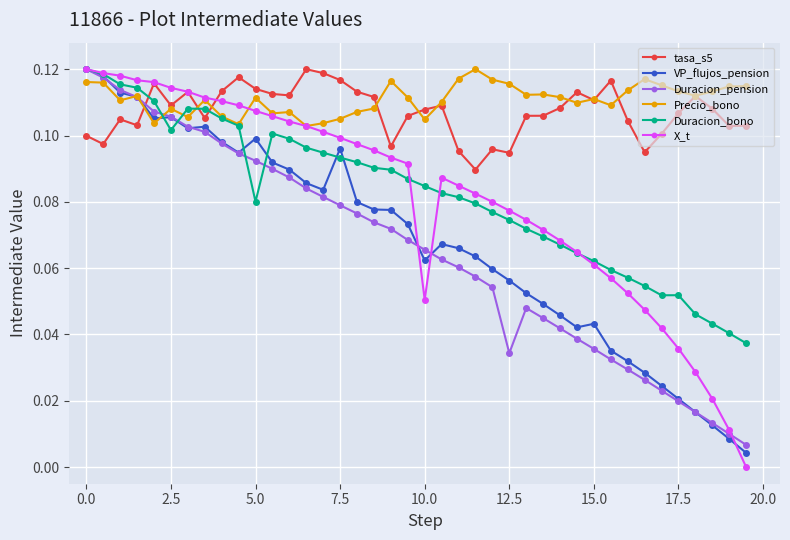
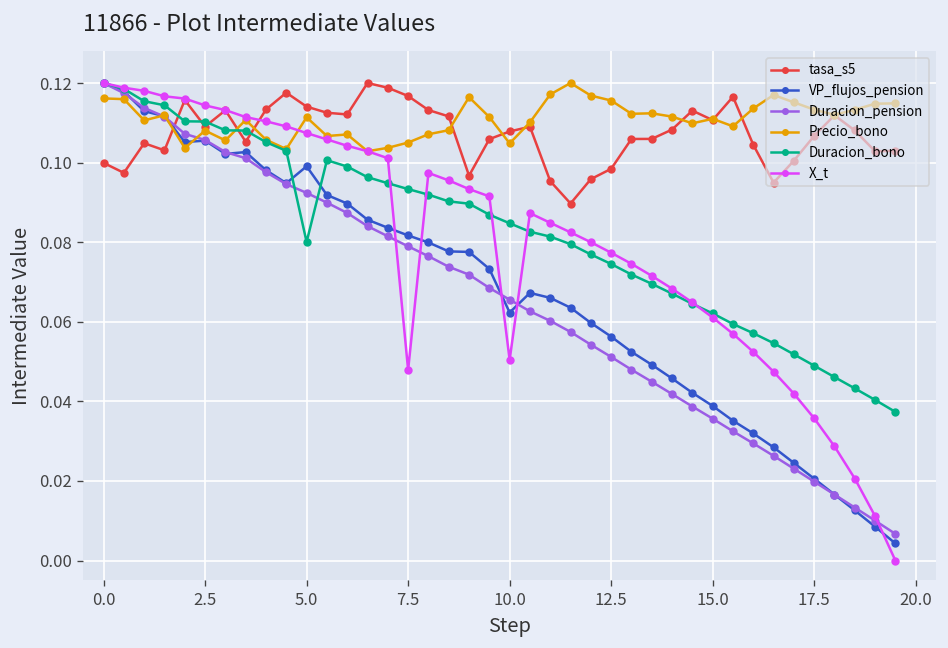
Duracion_bono, 2.5: 0.102 -> 0.110
VP_flujos_pension, 7.5: 0.096 -> 0.082
X_t, 7.5: 0.099 -> 0.048
tasa_s5, 12.5: 0.095 -> 0.098
Duracion_pension, 12.5: 0.034 -> 0.051
VP_flujos_pension, 15.0: 0.043 -> 0.039
Duracion_bono, 17.5: 0.052 -> 0.049
